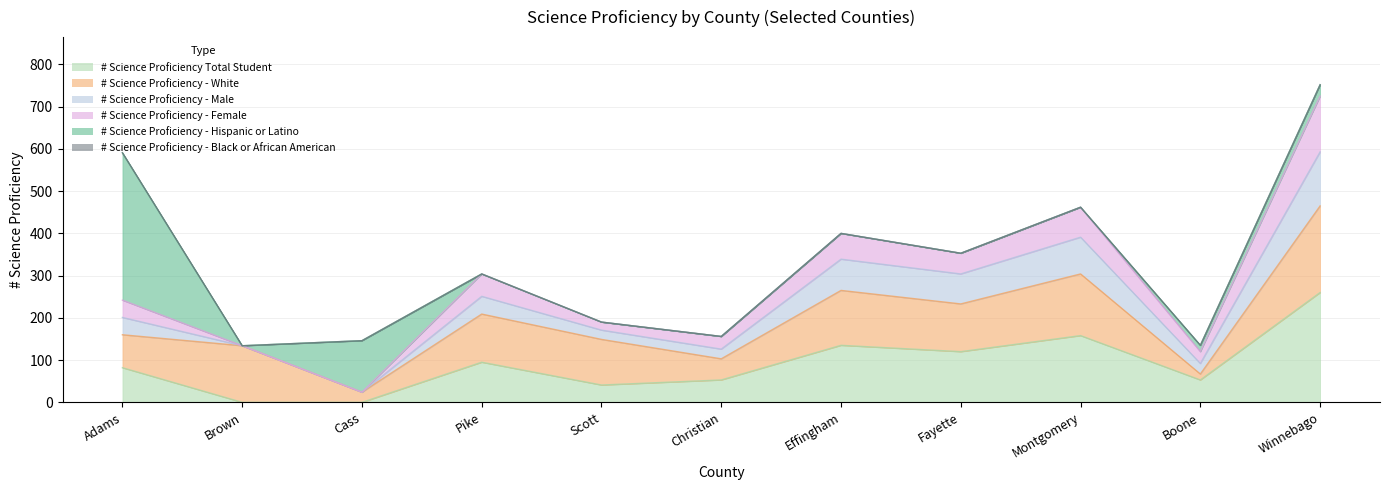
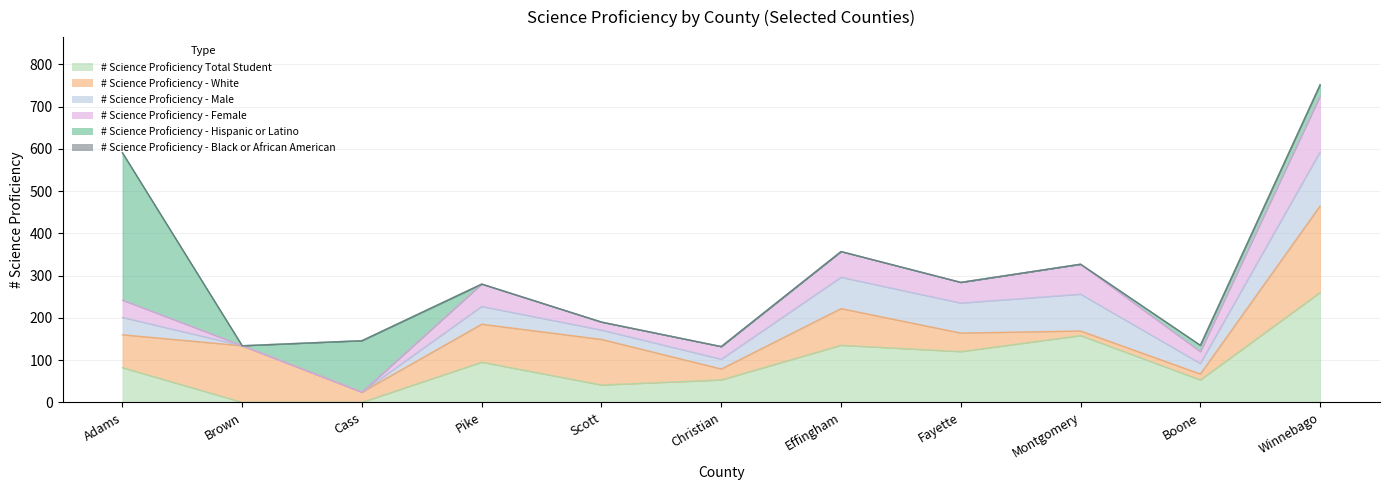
# Science Proficiency - White, Pike: 110 -> 90
# Science Proficiency - White, Christian: 50 -> 30
# Science Proficiency - White, Effingham: 130 -> 90
# Science Proficiency - White, Fayette: 110 -> 40
# Science Proficiency - White, Montgomery: 150 -> 10
